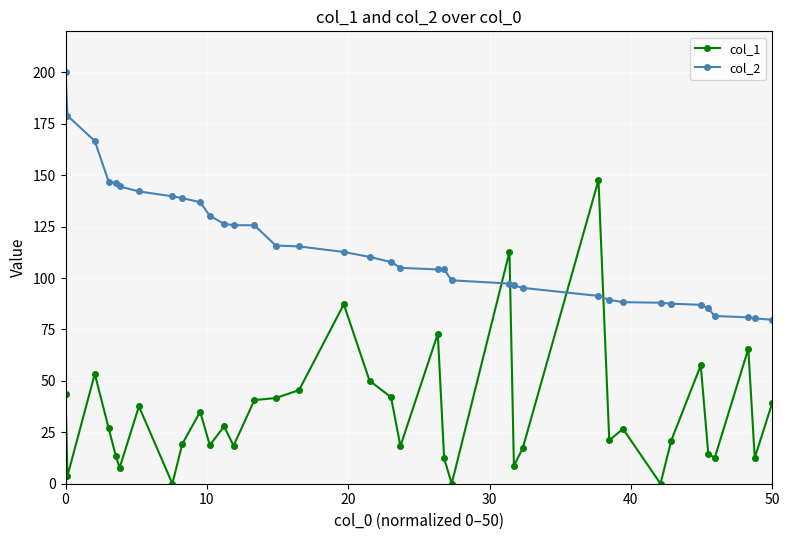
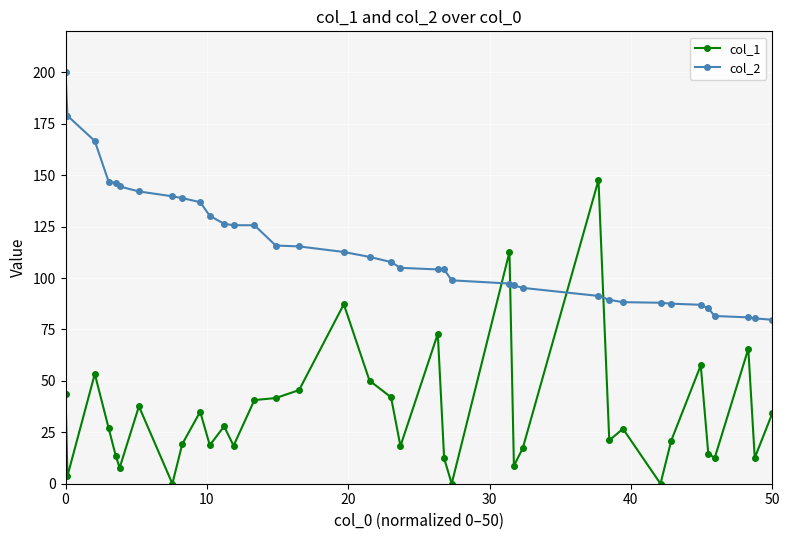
col_1, 50: 39 -> 34
